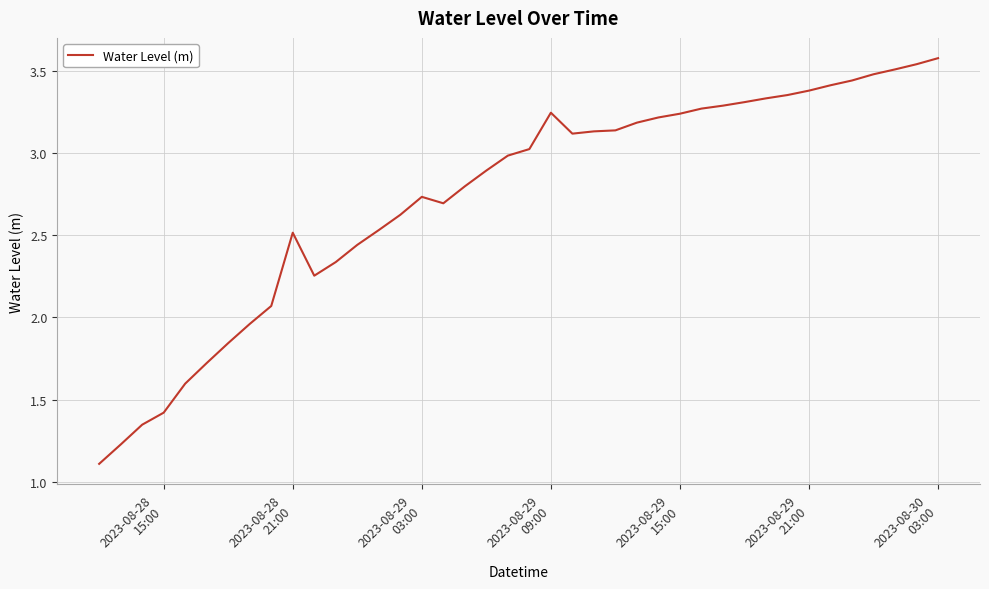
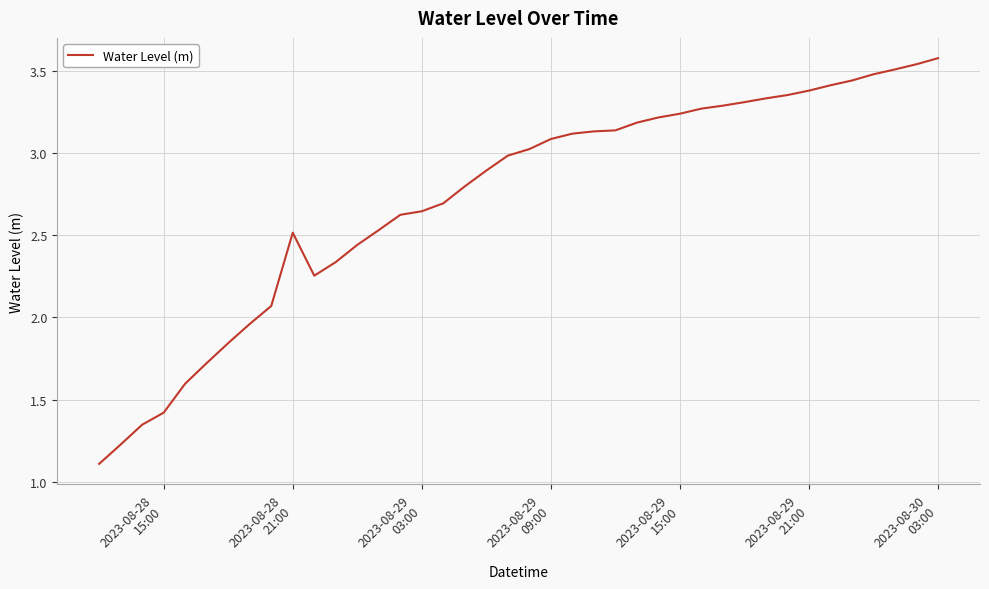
2023-08-29 03:00: 2.73 -> 2.64
2023-08-29 09:00: 3.24 -> 3.08
